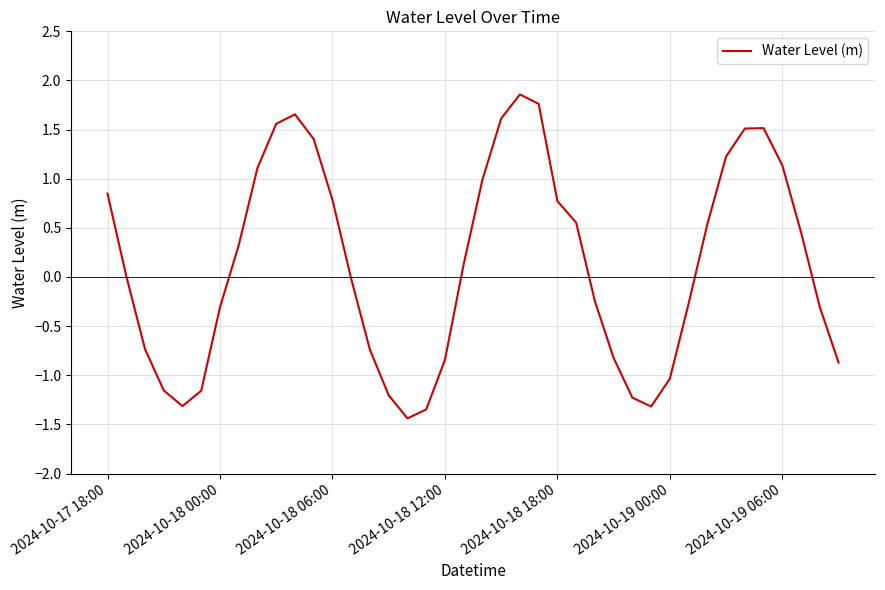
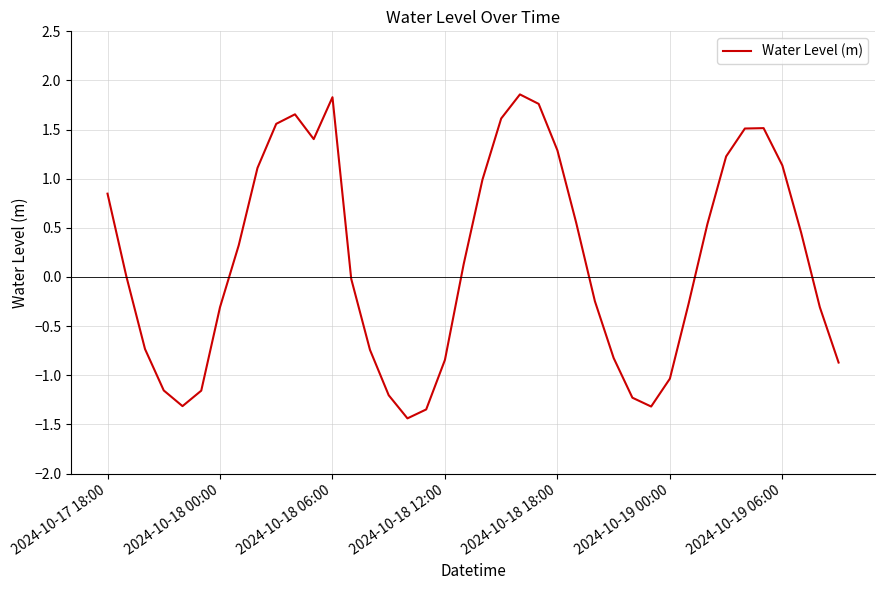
2024-10-18 06:00: 0.8 -> 1.8
2024-10-18 18:00: 0.8 -> 1.3
